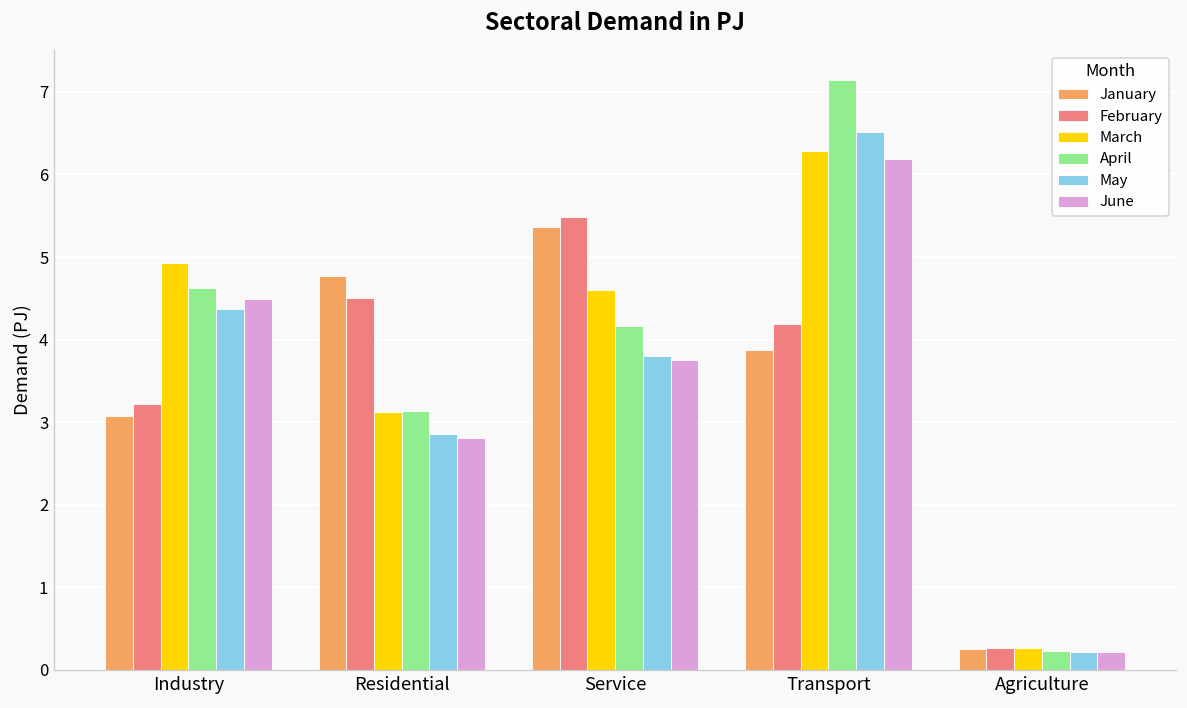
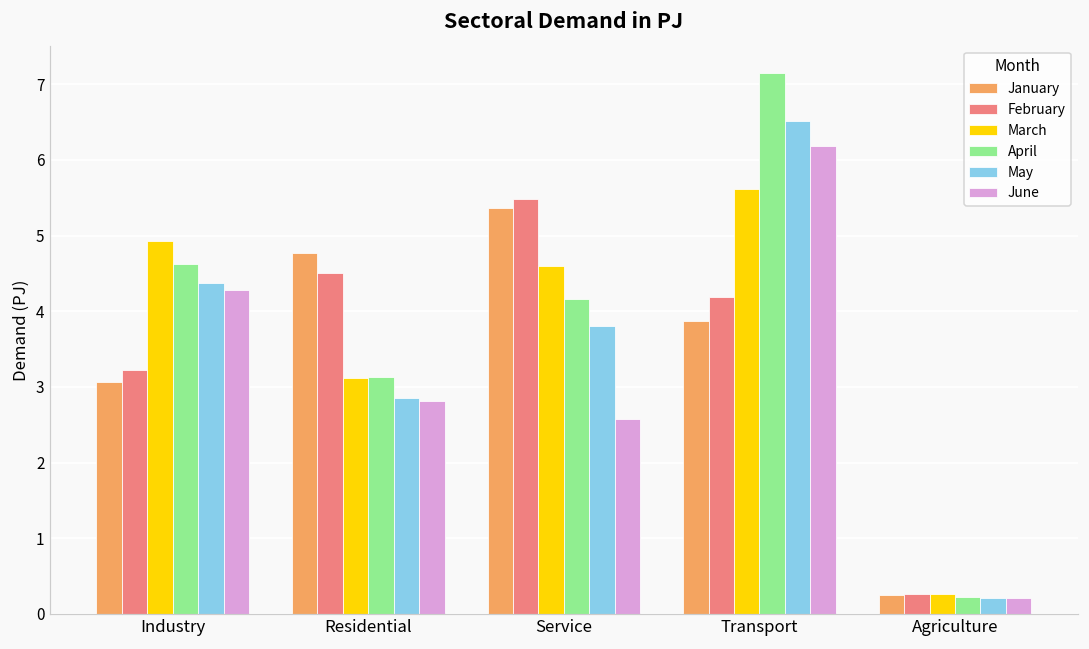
June, Industry: 4.5 -> 4.3
June, Service: 3.8 -> 2.6
March, Transport: 6.3 -> 5.6
